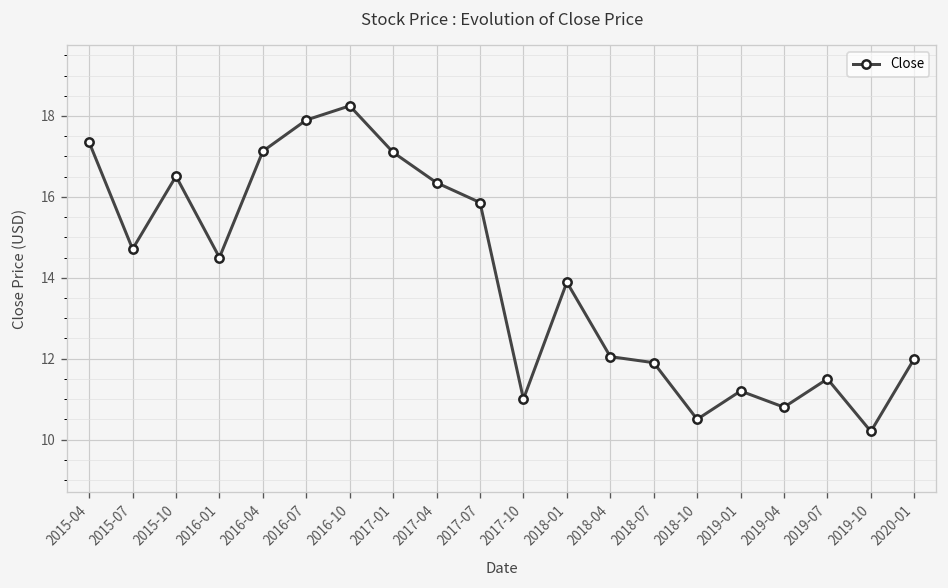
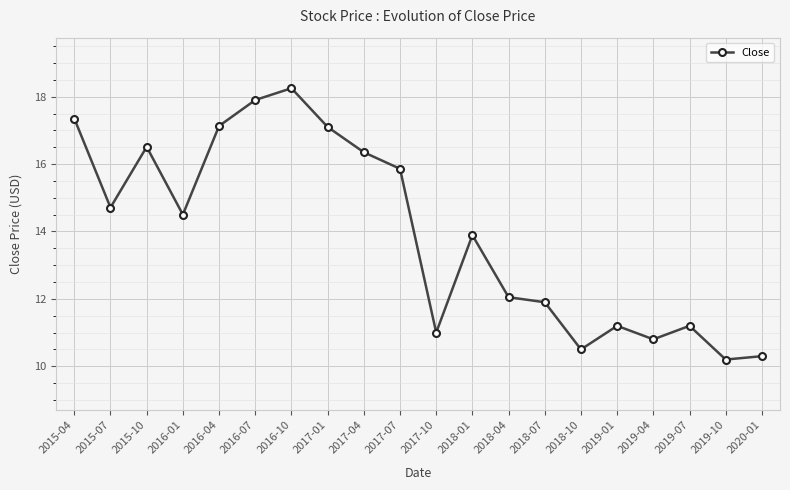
2019-07: 11.5 -> 11.2
2020-01: 12.0 -> 10.3
